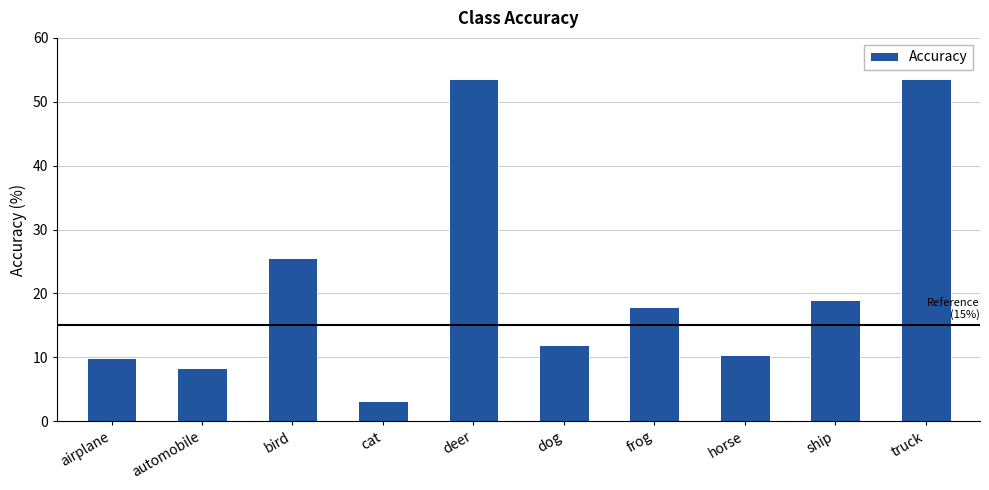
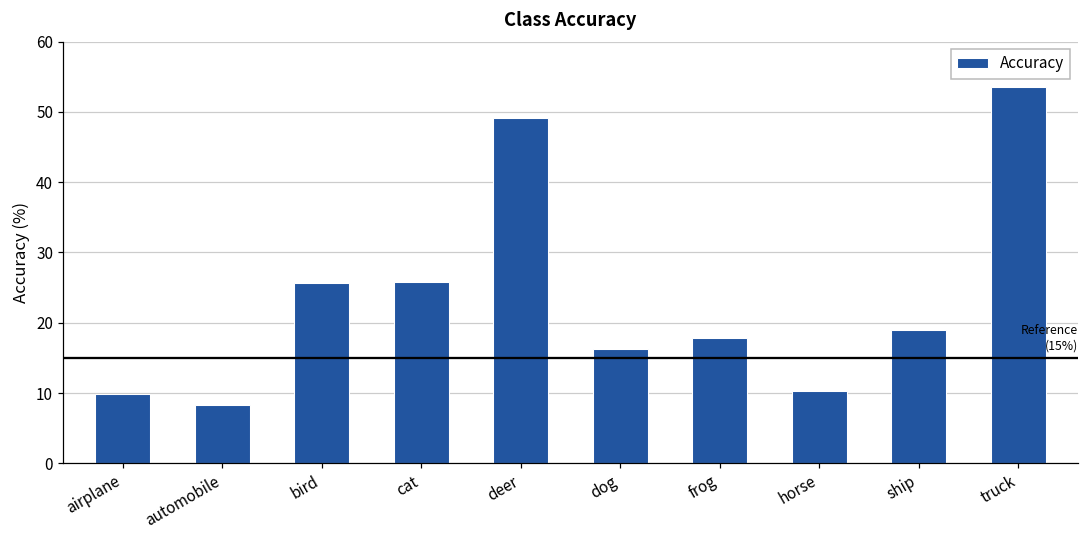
cat: 3 -> 26
deer: 54 -> 49
dog: 12 -> 16
